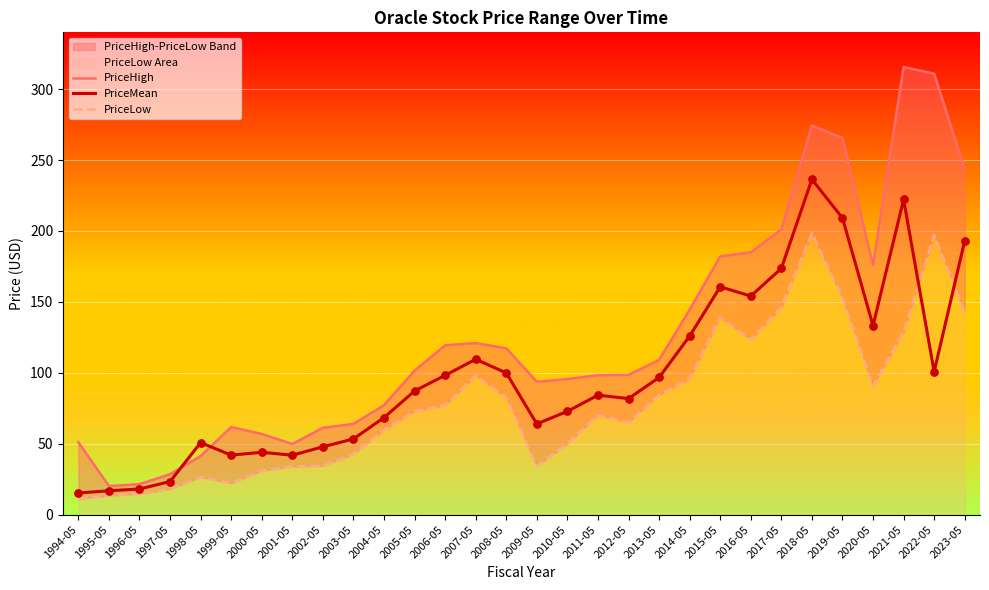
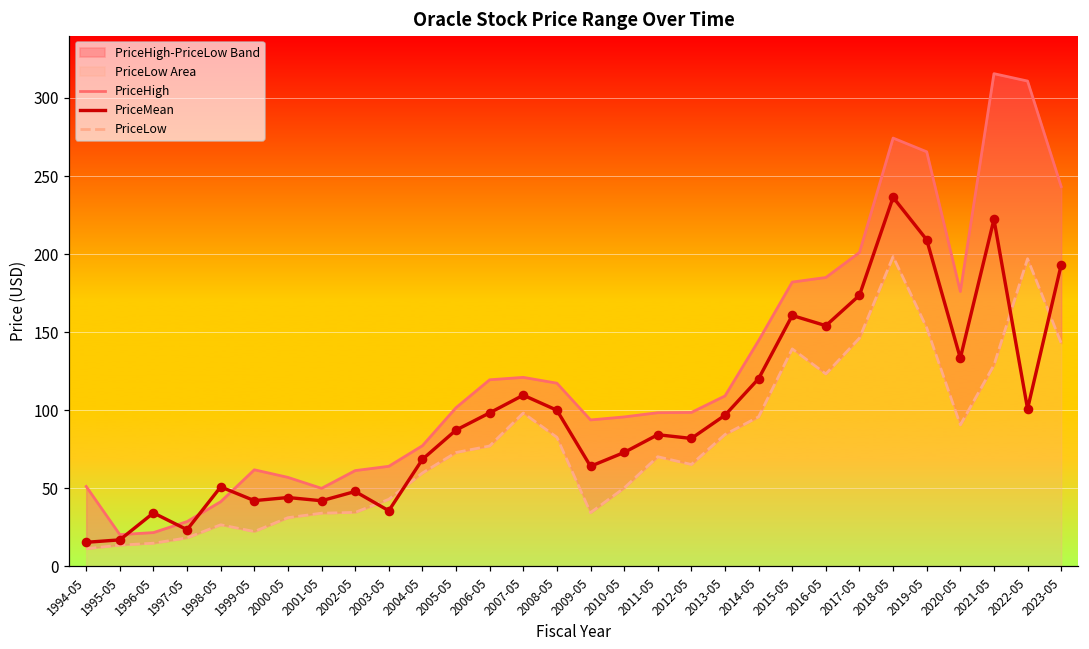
PriceMean, 1996-05: 18 -> 34
PriceMean, 2003-05: 53 -> 36
PriceMean, 2014-05: 126 -> 120
